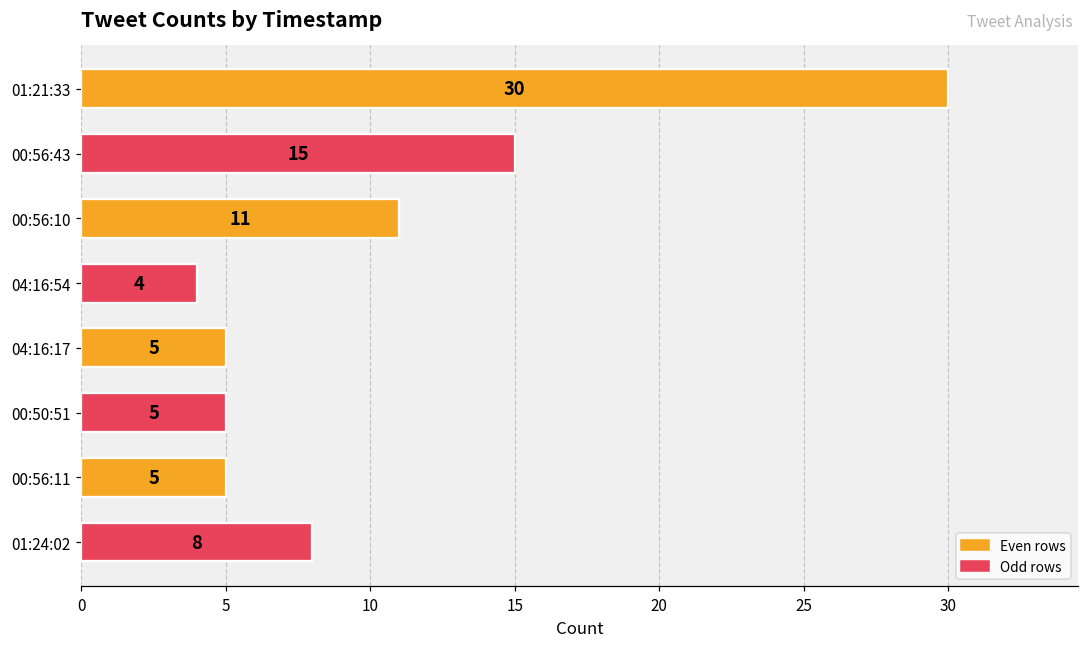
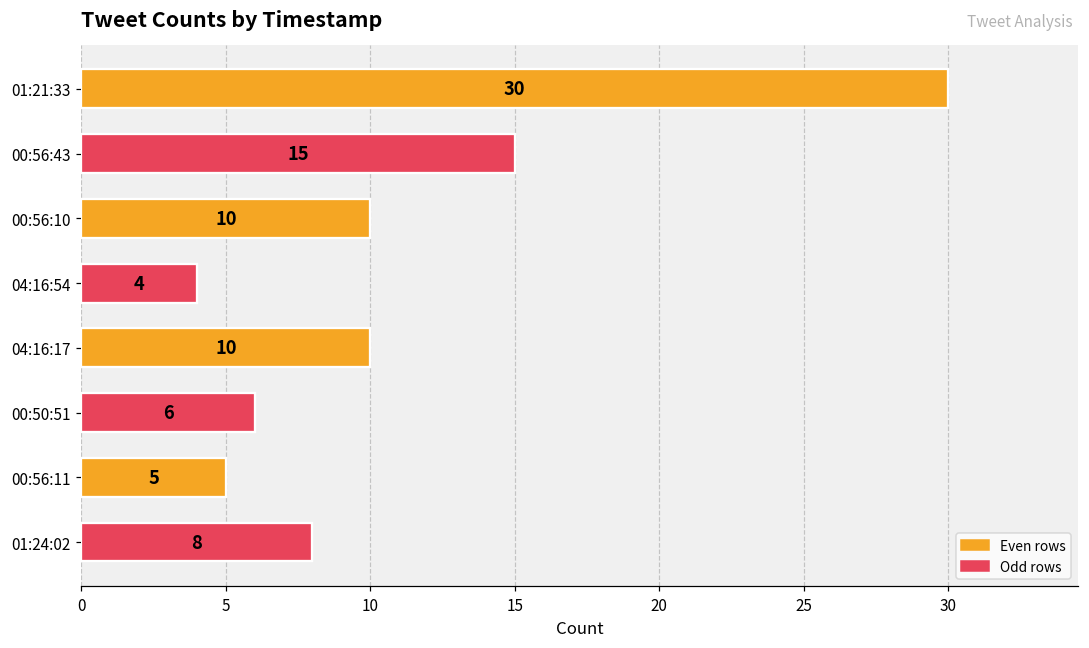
00:56:10: 11 -> 10
04:16:17: 5 -> 10
00:50:51: 5 -> 6
